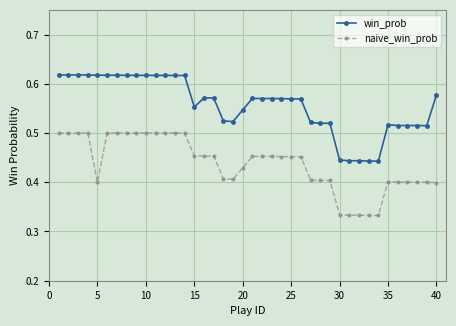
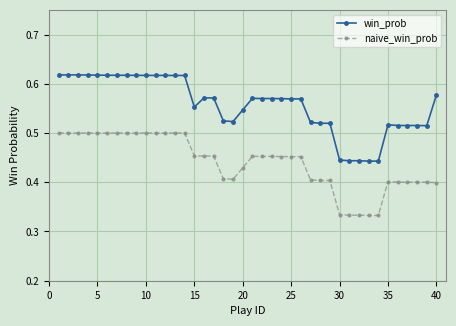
naive_win_prob, 5: 0.4 -> 0.5
